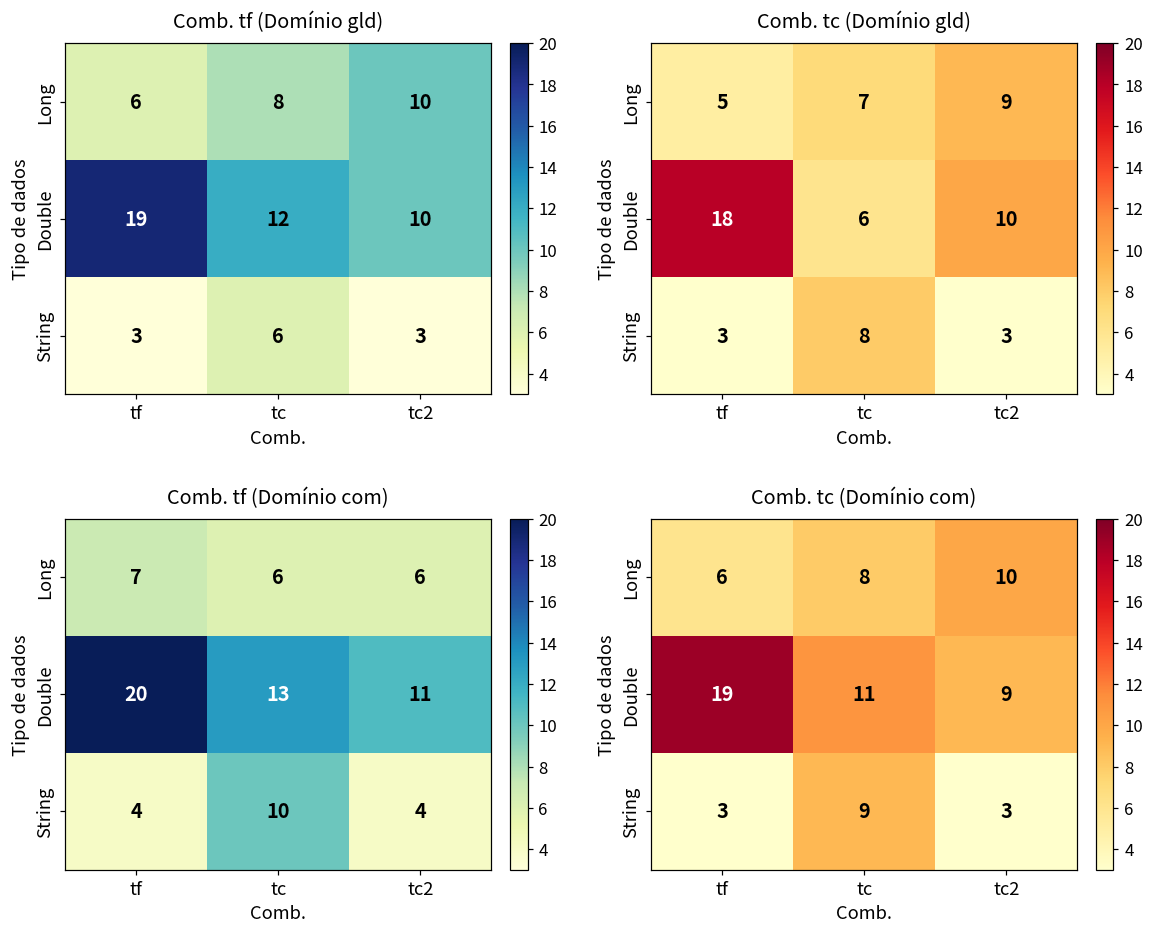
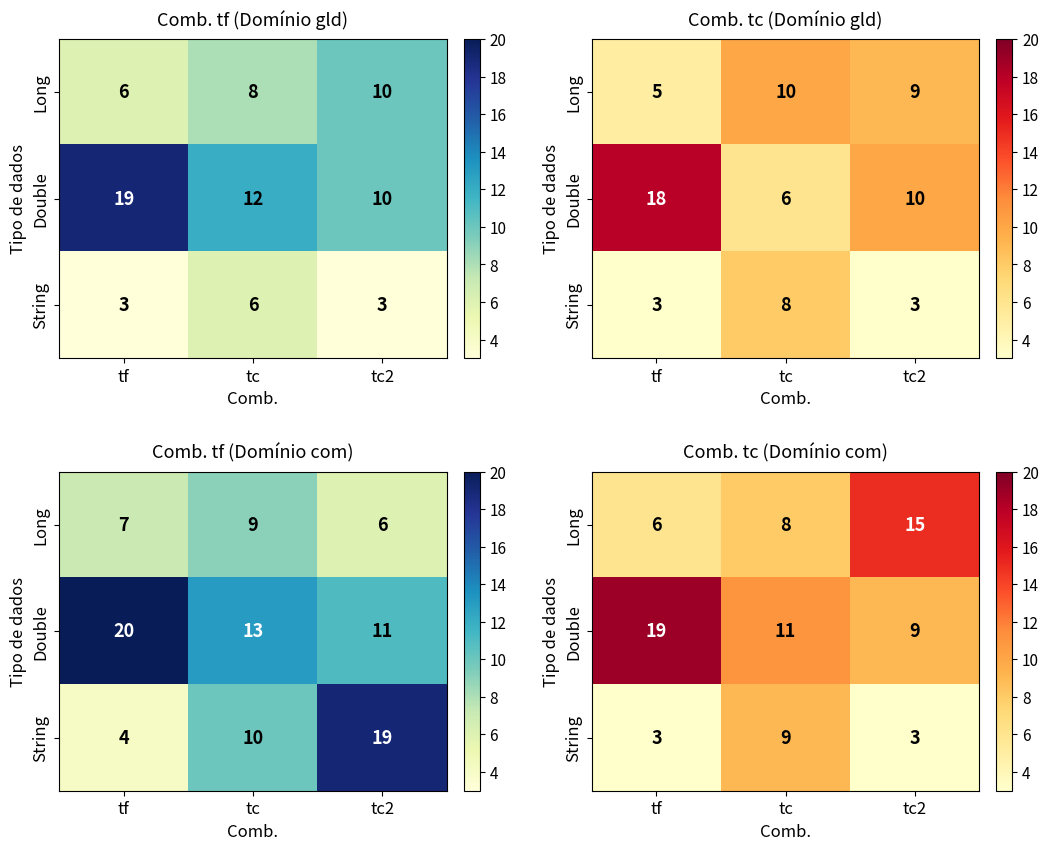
Comb. tc (Domínio gld), Long, tc: 7 -> 10
Comb. tf (Domínio com), Long, tc: 6 -> 9
Comb. tf (Domínio com), String, tc2: 4 -> 19
Comb. tc (Domínio com), Long, tc2: 10 -> 15
